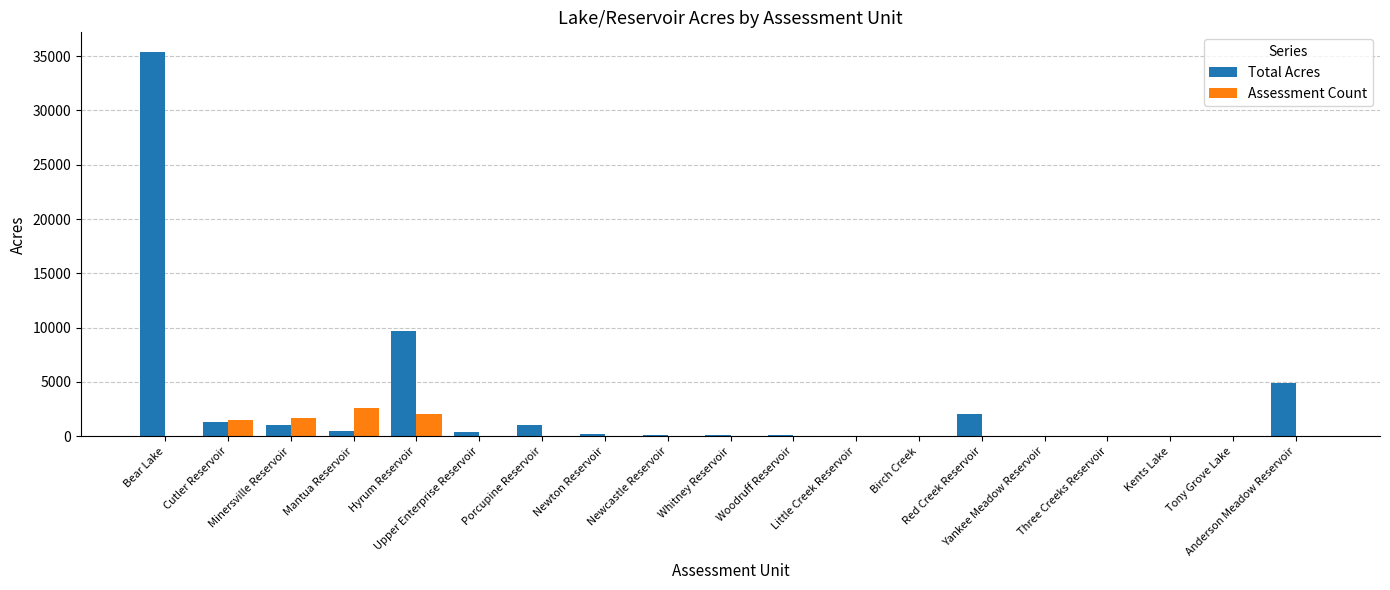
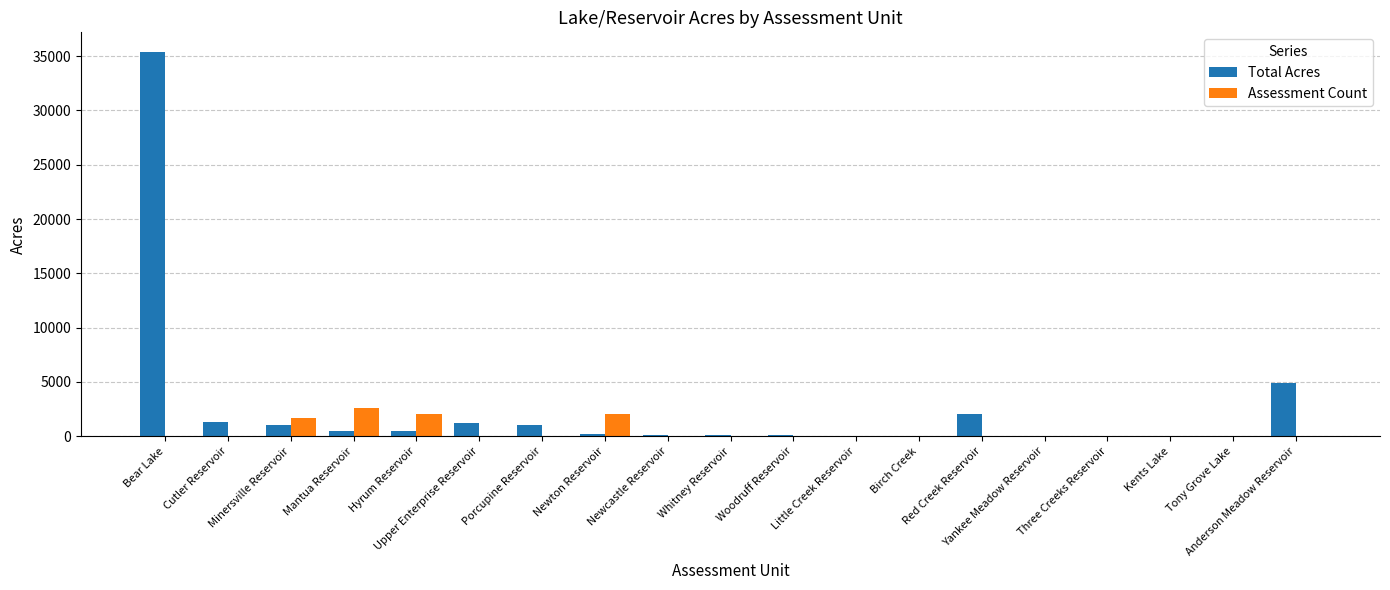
Assessment Count, Cutler Reservoir: 1500 -> 0
Total Acres, Hyrum Reservoir: 9700 -> 400
Total Acres, Upper Enterprise Reservoir: 400 -> 1200
Assessment Count, Newton Reservoir: 0 -> 2000
